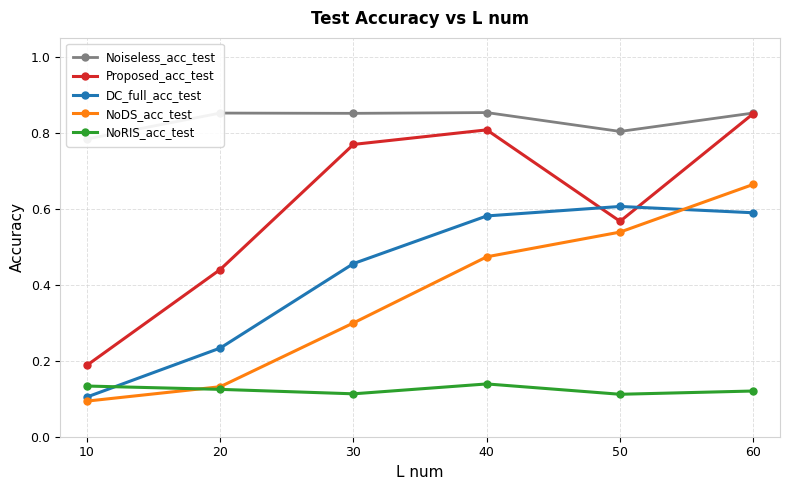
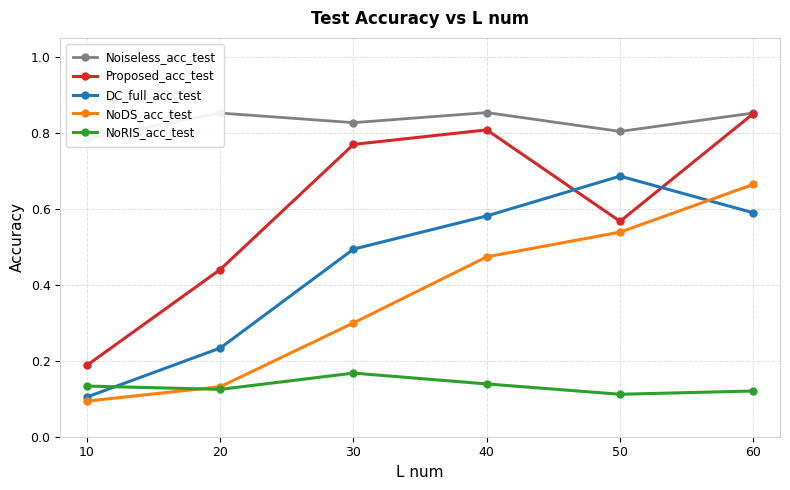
Noiseless_acc_test, 30: 0.85 -> 0.83
DC_full_acc_test, 30: 0.46 -> 0.49
NoRIS_acc_test, 30: 0.11 -> 0.17
DC_full_acc_test, 50: 0.61 -> 0.69
